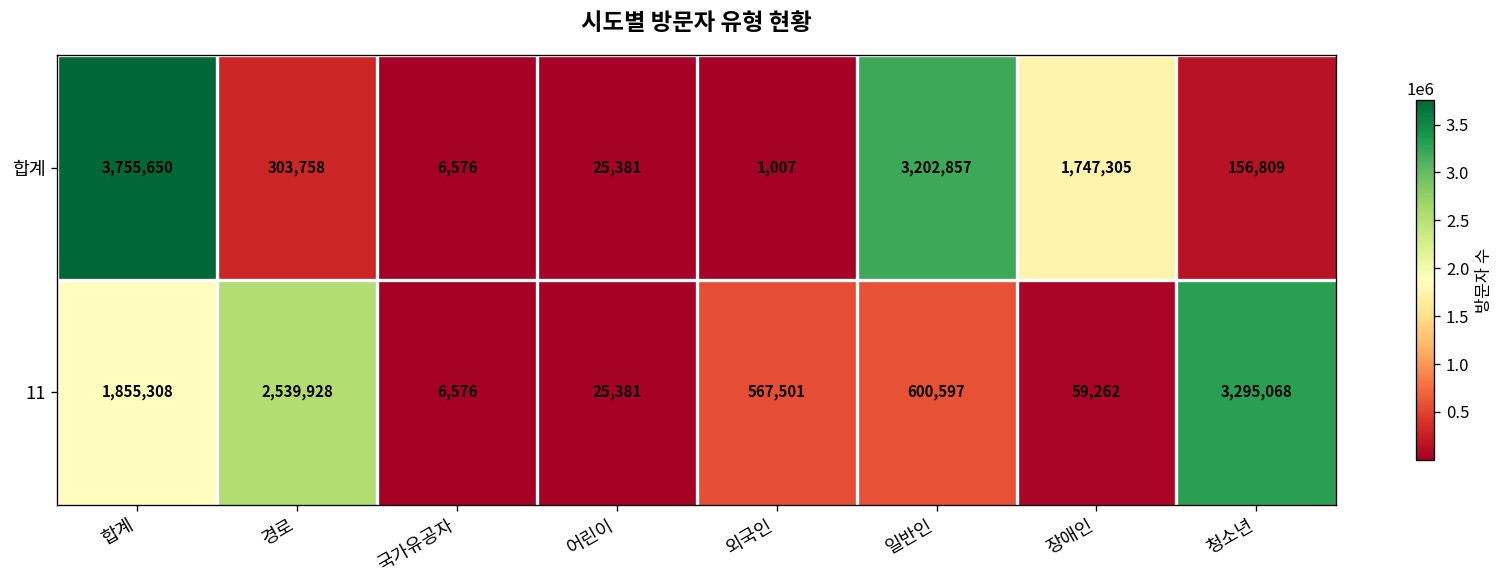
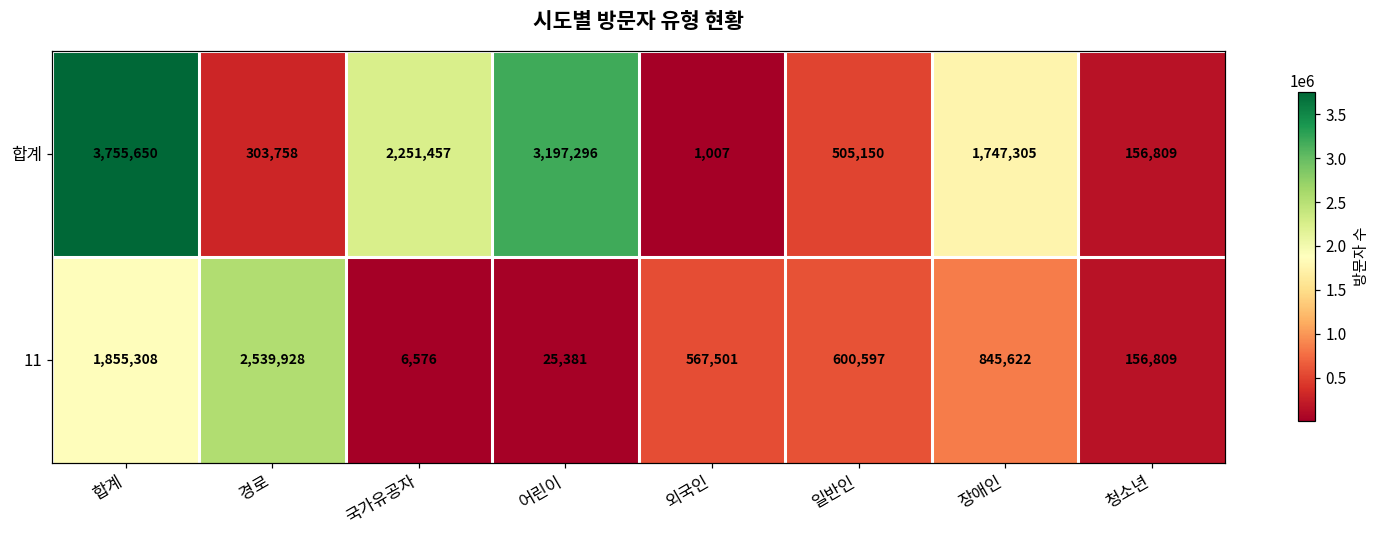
합계, 국가유공자: 6,576 -> 2,251,457
합계, 어린이: 25,381 -> 3,197,296
합계, 일반인: 3,202,857 -> 505,150
11, 장애인: 59,262 -> 845,622
11, 청소년: 3,295,068 -> 156,809
